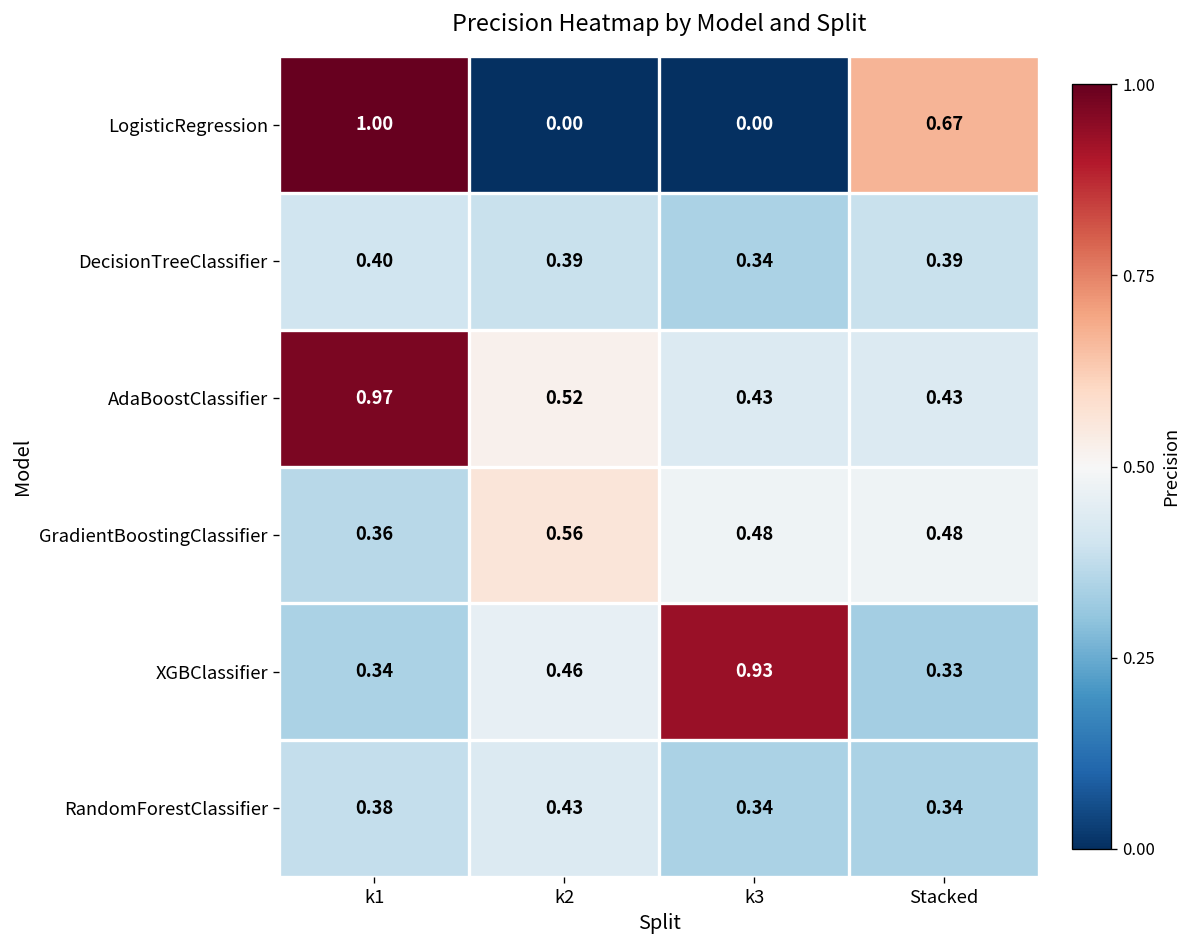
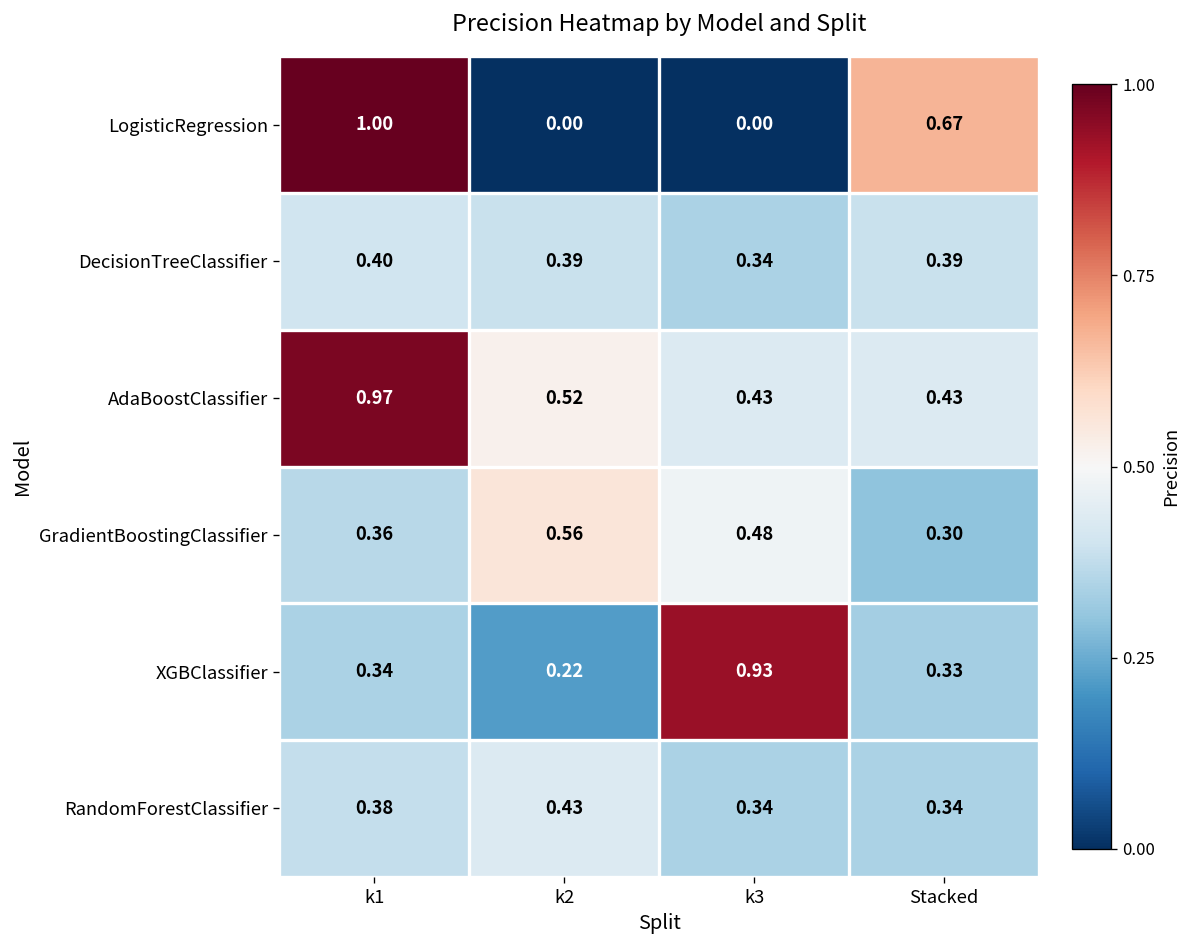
GradientBoostingClassifier, Stacked: 0.48 -> 0.30
XGBClassifier, k2: 0.46 -> 0.22
